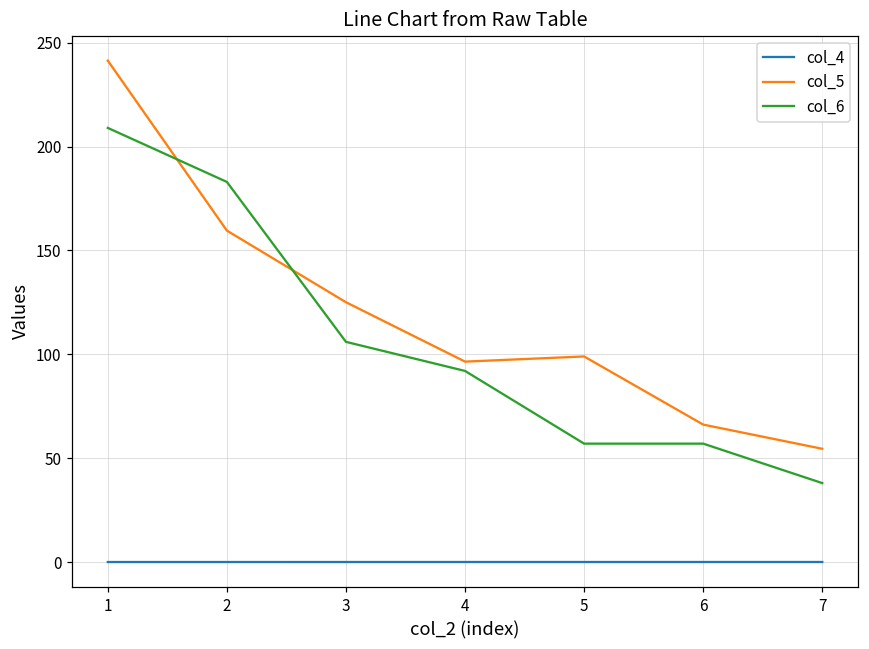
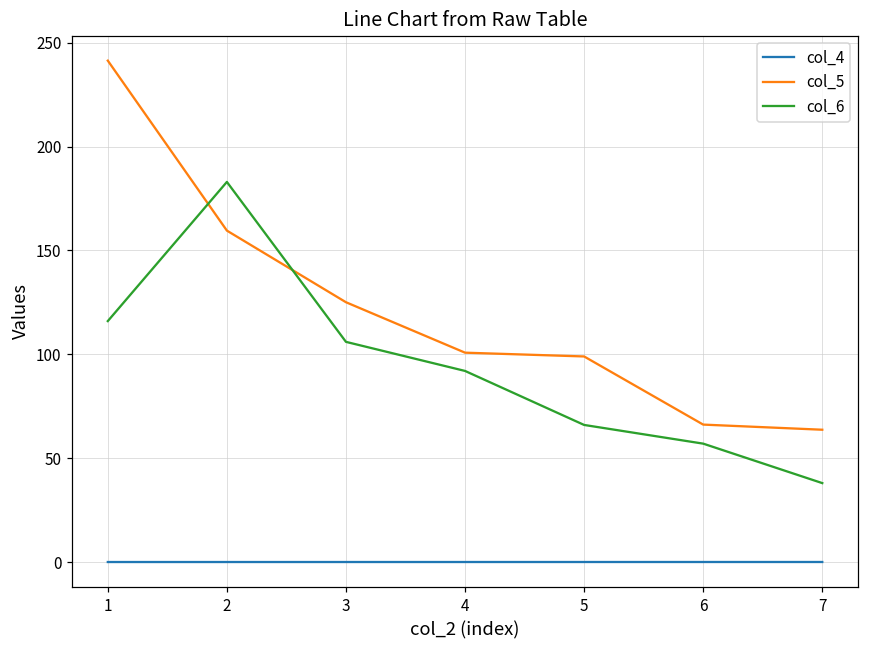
col_6, 1: 209 -> 116
col_5, 4: 96 -> 101
col_6, 5: 57 -> 66
col_5, 7: 55 -> 64
